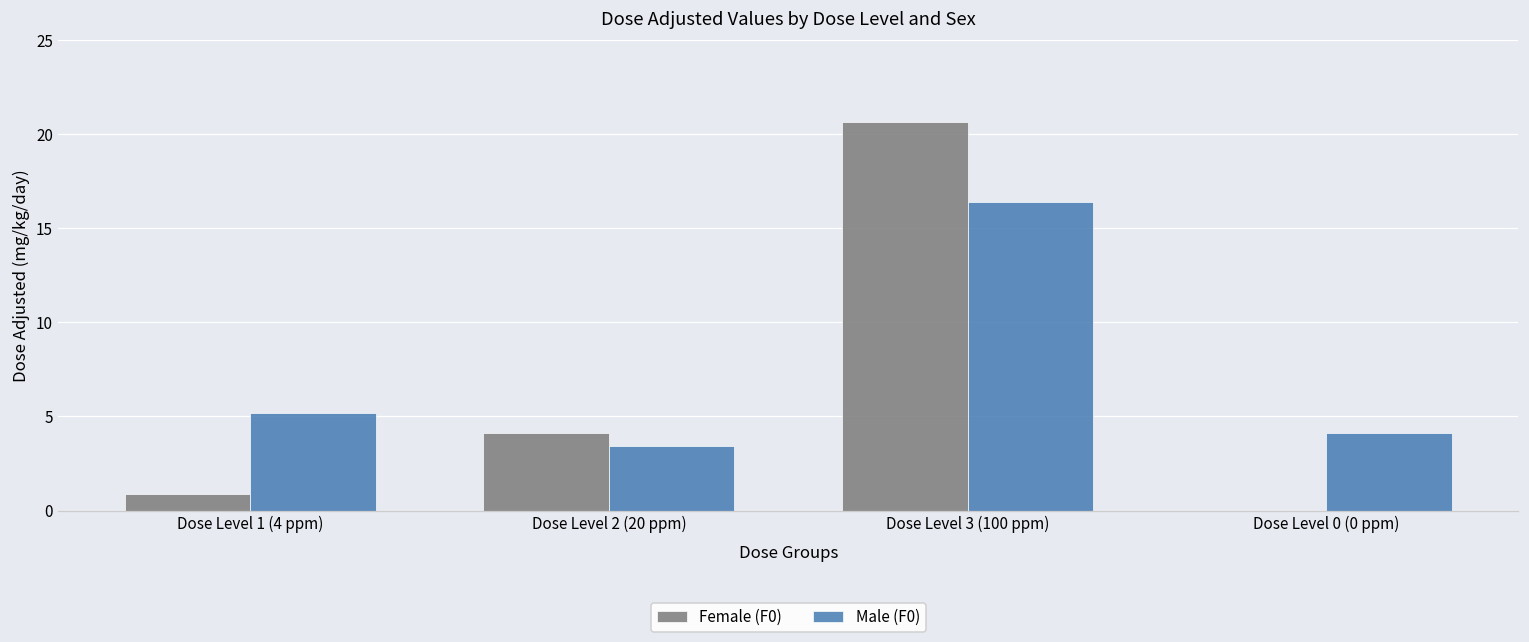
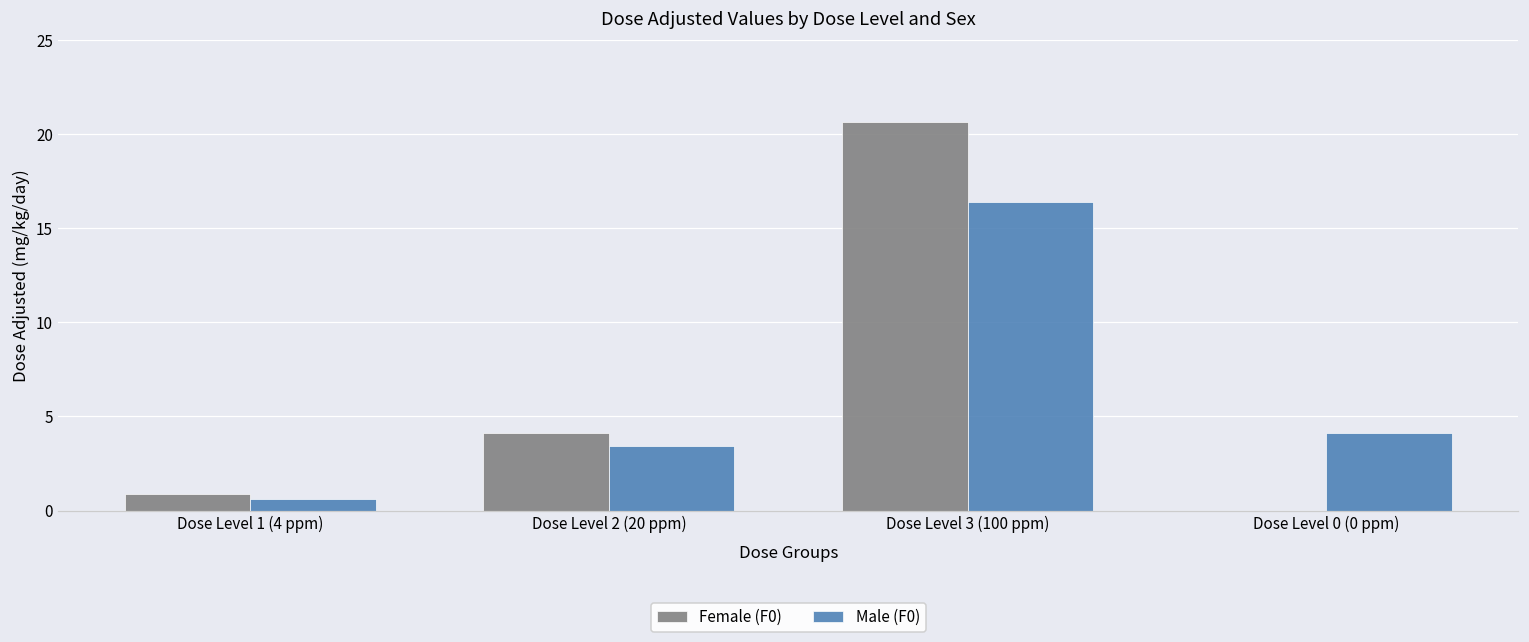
Male (F0), Dose Level 1 (4 ppm): 5.2 -> 0.6
